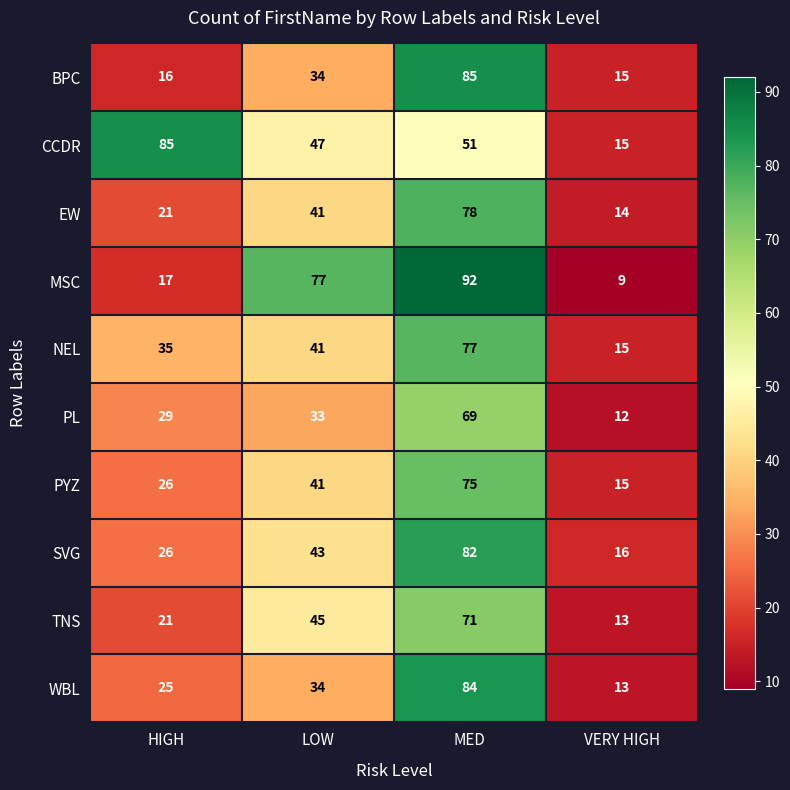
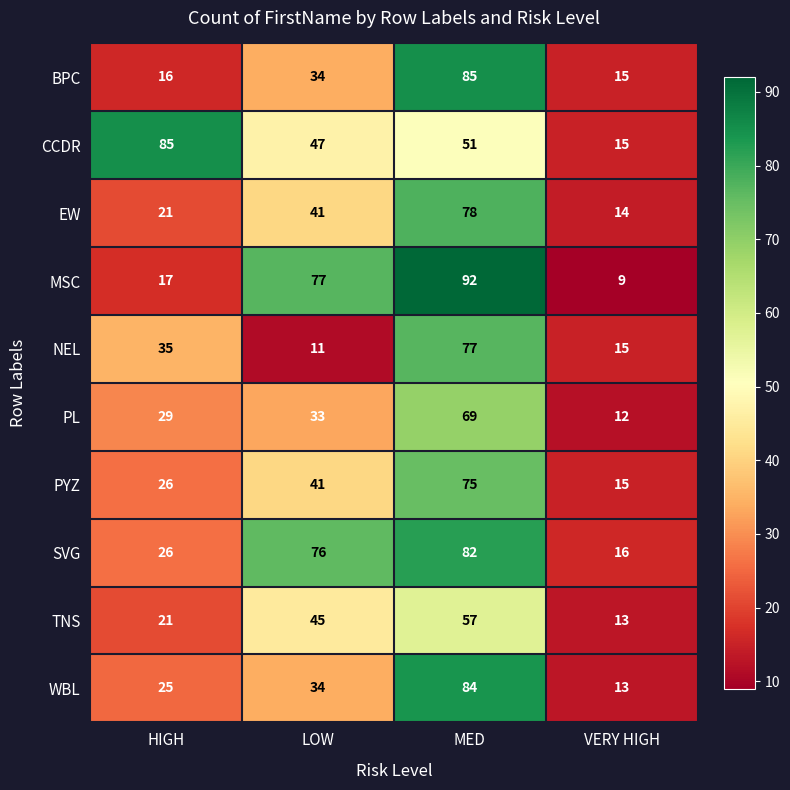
NEL, LOW: 41 -> 11
SVG, LOW: 43 -> 76
TNS, MED: 71 -> 57
